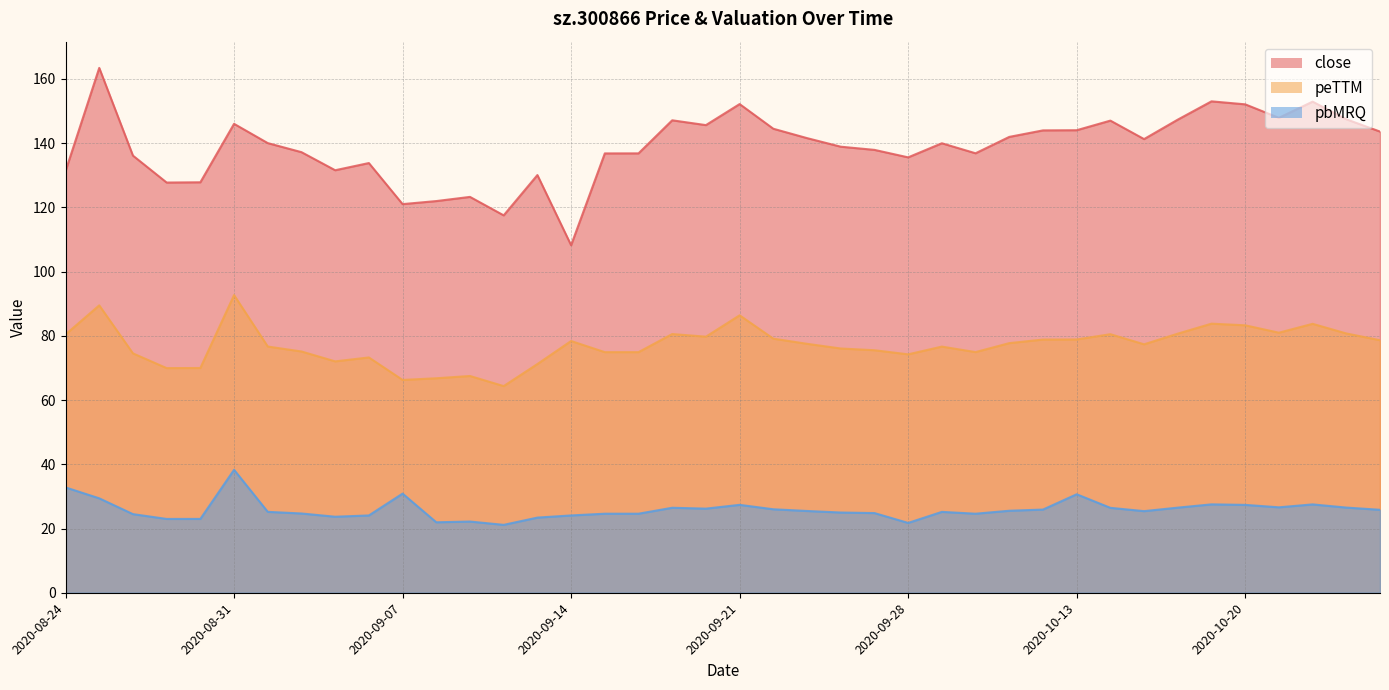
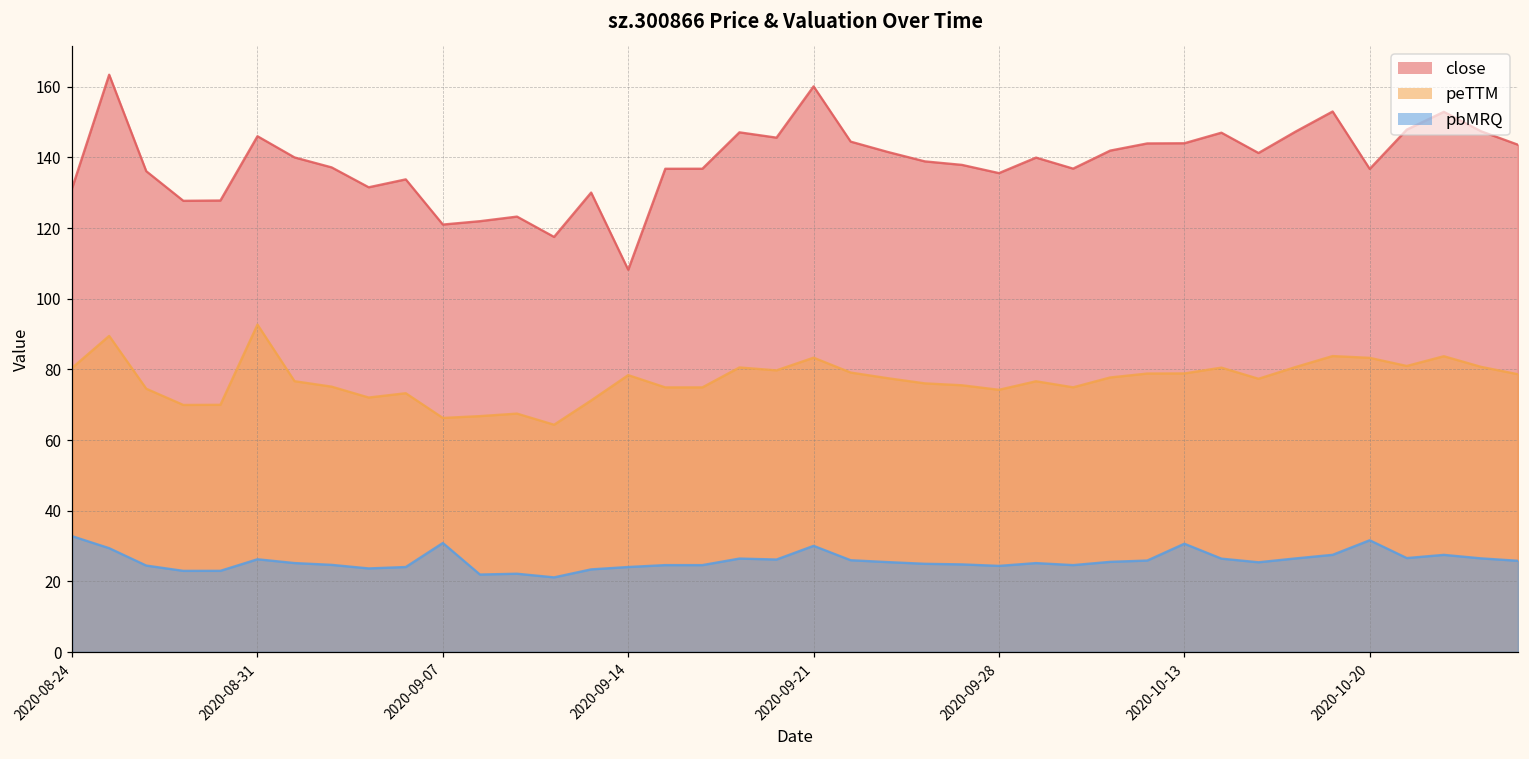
pbMRQ, 2020-08-31: 38 -> 26
close, 2020-09-21: 152 -> 160
peTTM, 2020-09-21: 86 -> 83
pbMRQ, 2020-09-21: 27 -> 30
pbMRQ, 2020-09-28: 22 -> 24
close, 2020-10-20: 152 -> 137
pbMRQ, 2020-10-20: 27 -> 32
